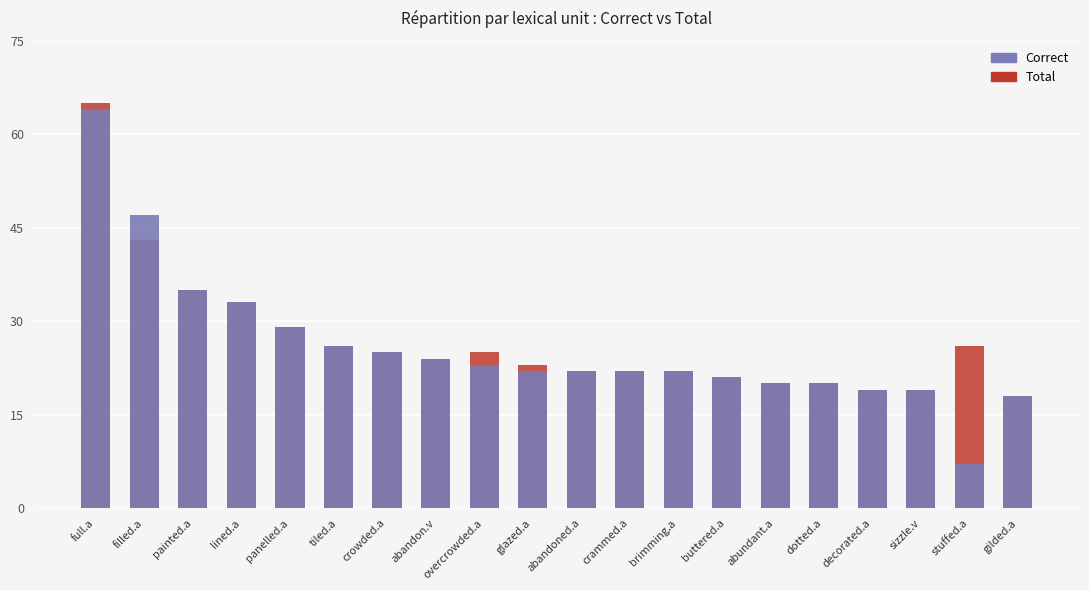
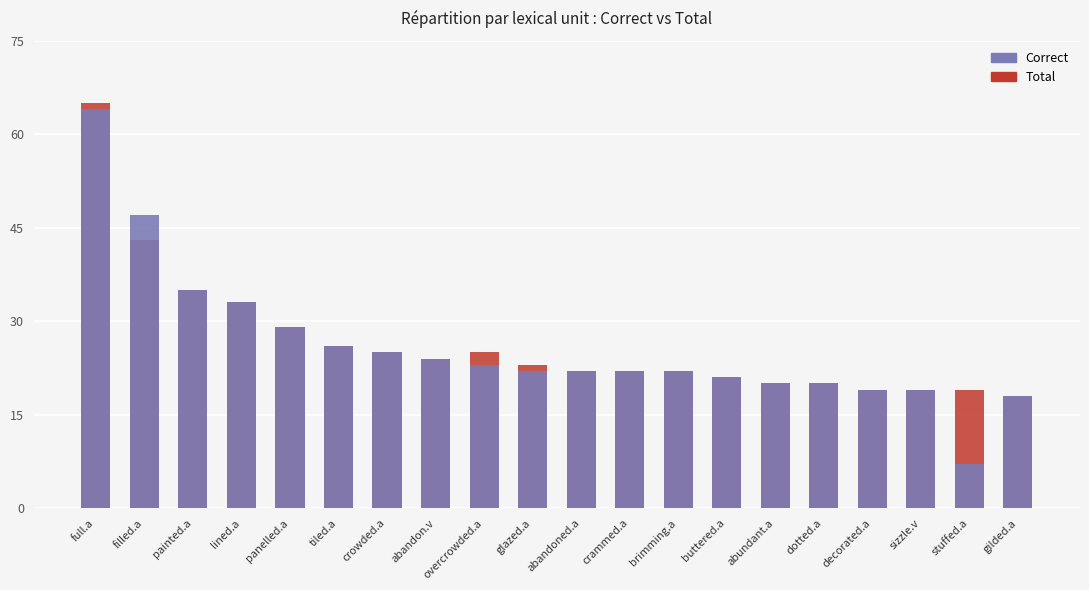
Total, stuffed.a: 26 -> 19
